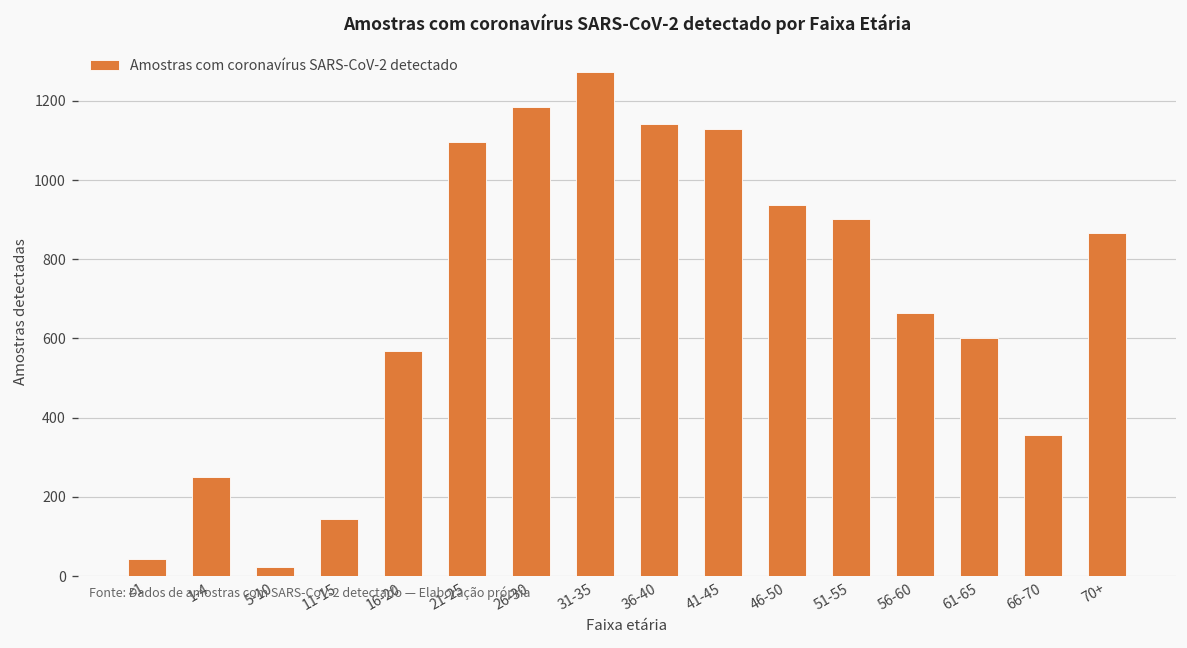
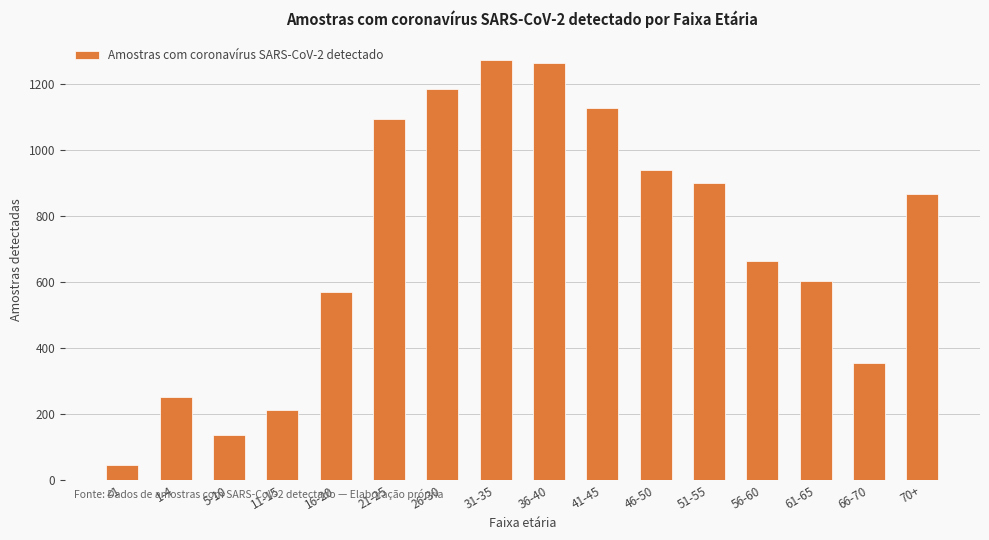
5-10: 20 -> 140
11-15: 150 -> 210
36-40: 1140 -> 1270
